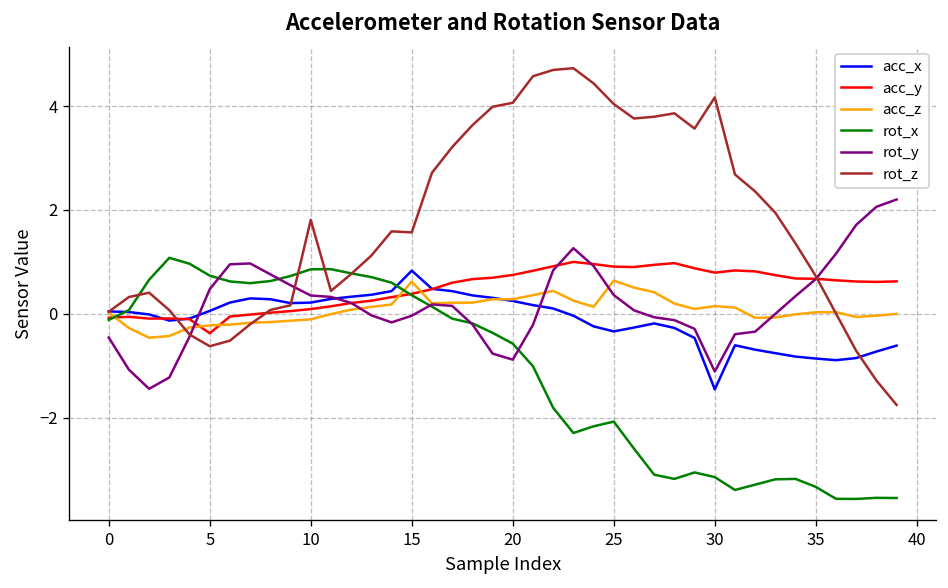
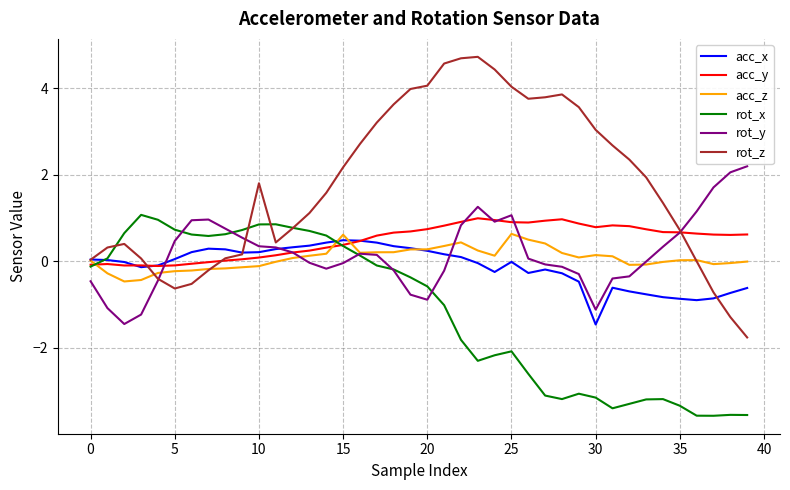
acc_y, 5: -0.4 -> -0.1
acc_x, 15: 0.8 -> 0.5
rot_z, 15: 1.6 -> 2.2
acc_x, 25: -0.3 -> 0.0
rot_y, 25: 0.4 -> 1.1
rot_z, 30: 4.2 -> 3.0
